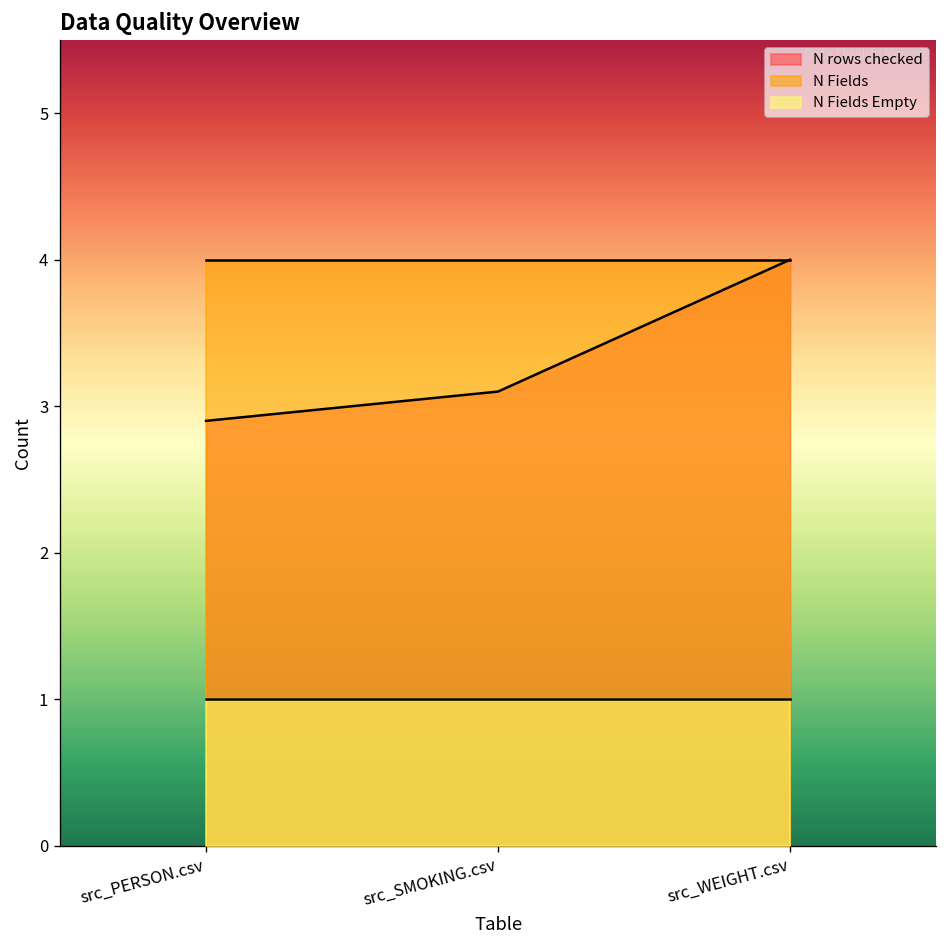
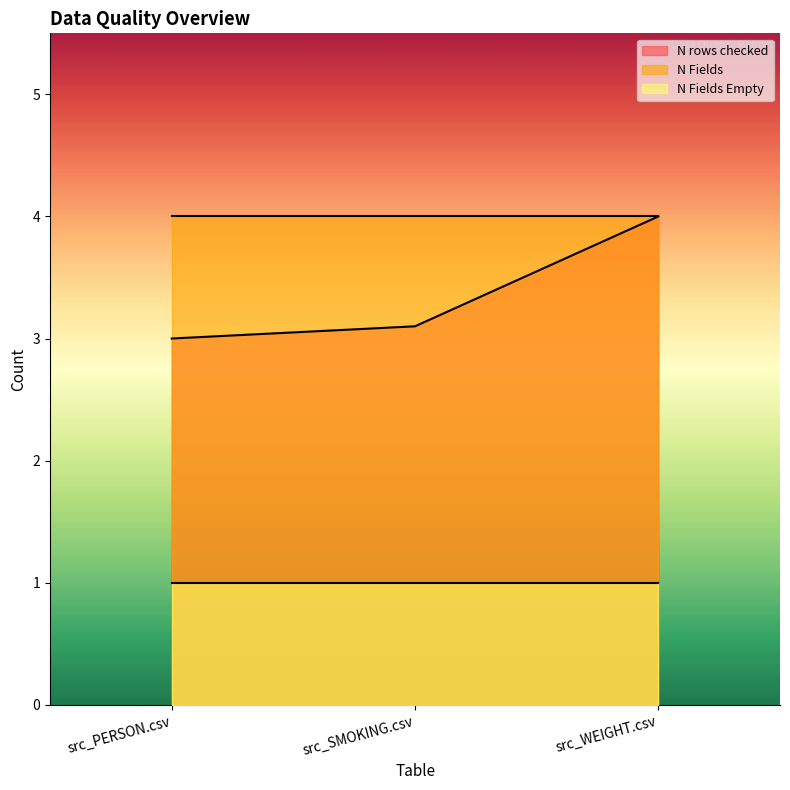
N rows checked, src_PERSON.csv: 2.9 -> 3.0
